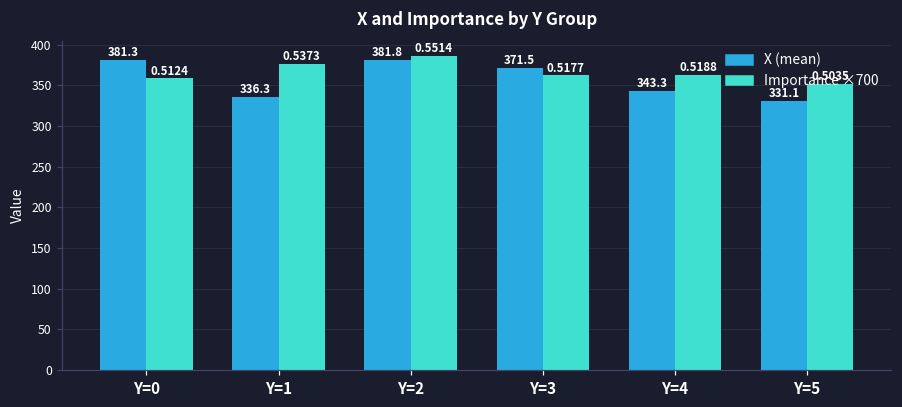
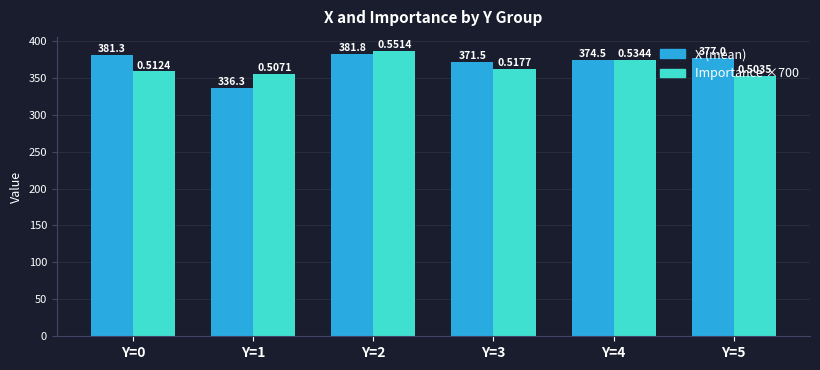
Importance ×700, Y=1: 0.5373 -> 0.5071
X (mean), Y=4: 343.3 -> 374.5
Importance ×700, Y=4: 0.5188 -> 0.5344
X (mean), Y=5: 331.1 -> 377.0
